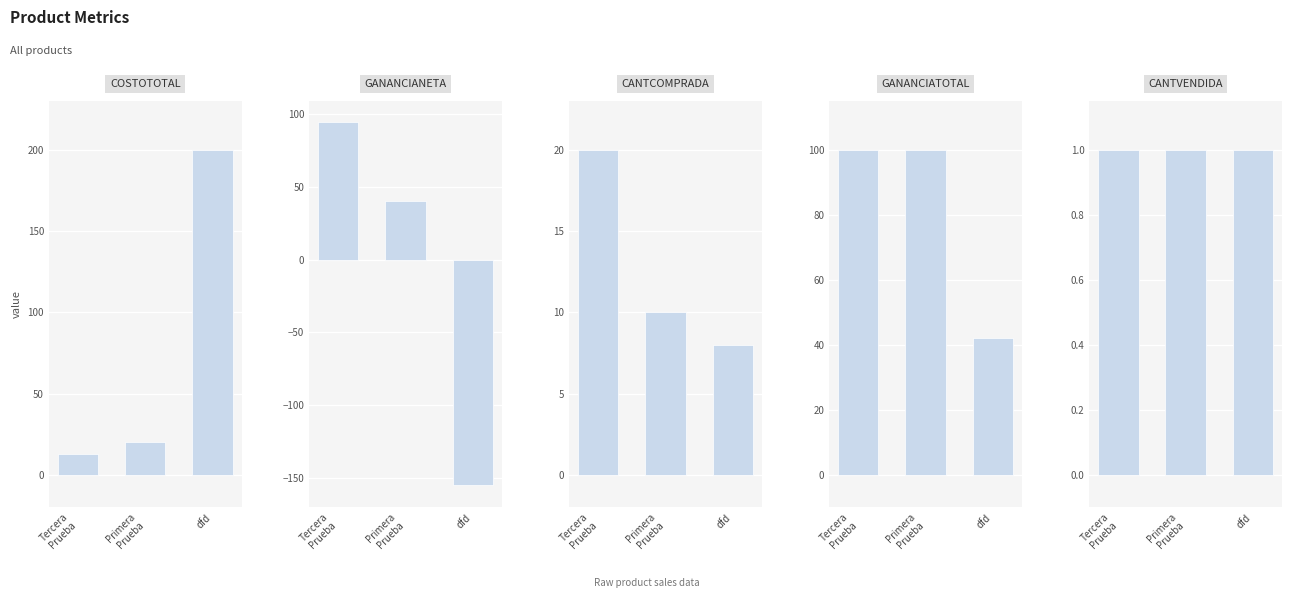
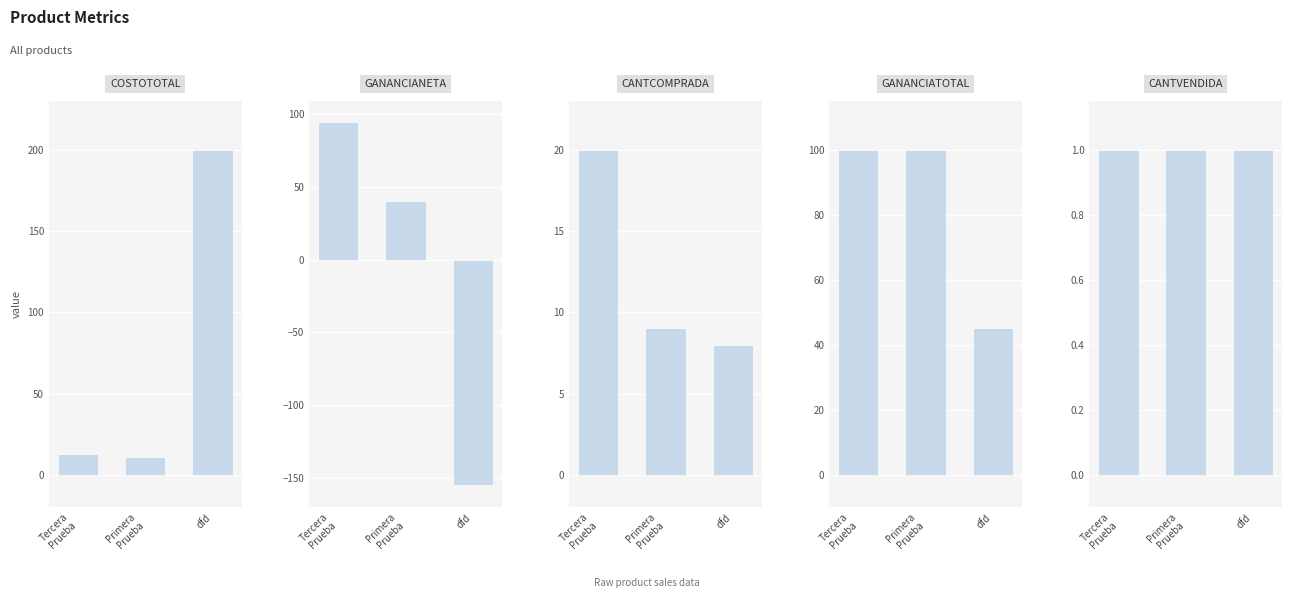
COSTOTOTAL, Primera Prueba: 20 -> 11
CANTCOMPRADA, Primera Prueba: 10 -> 9
GANANCIATOTAL, dfd: 42 -> 45
